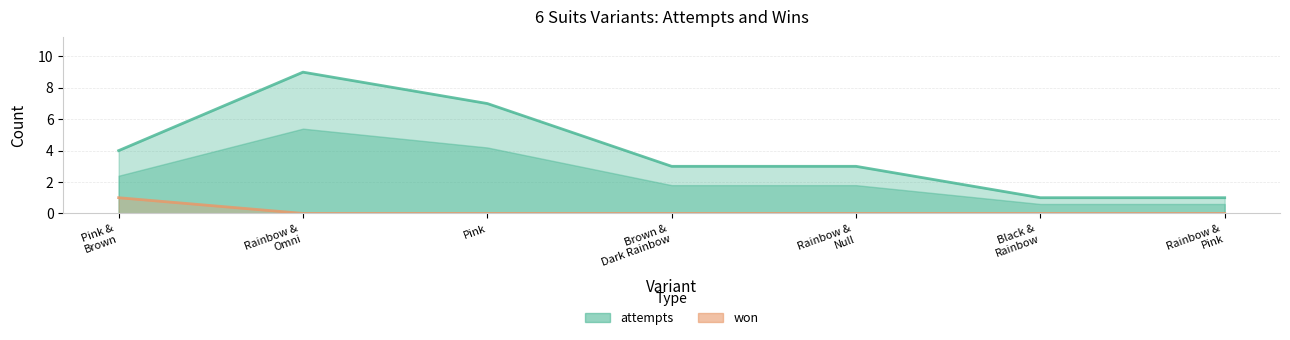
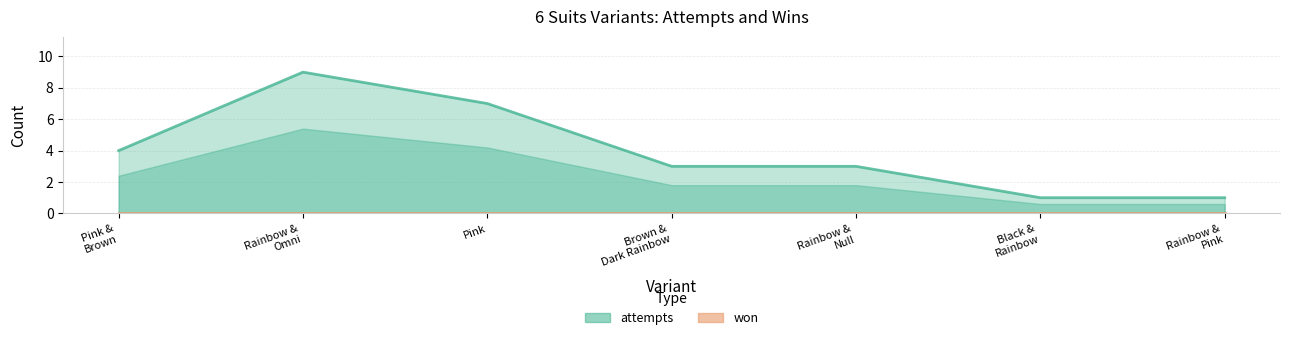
won, Pink & Brown: 1 -> 0
